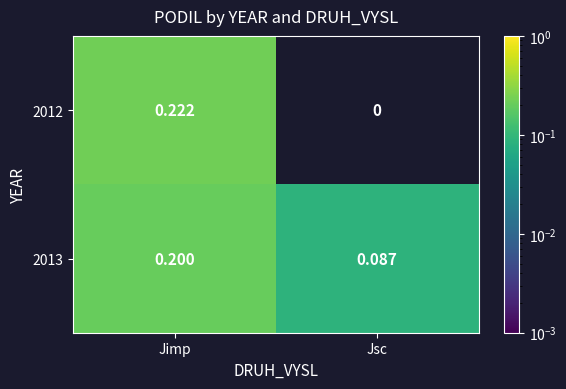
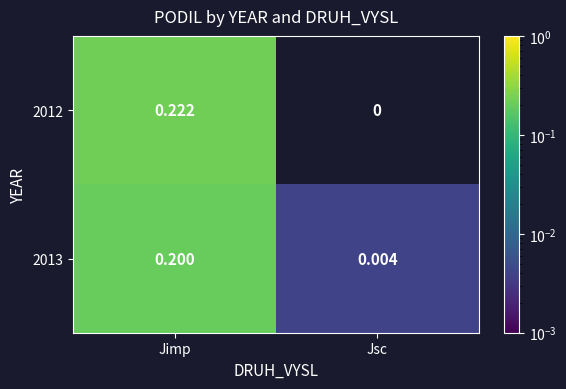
2013, Jsc: 0.087 -> 0.004
